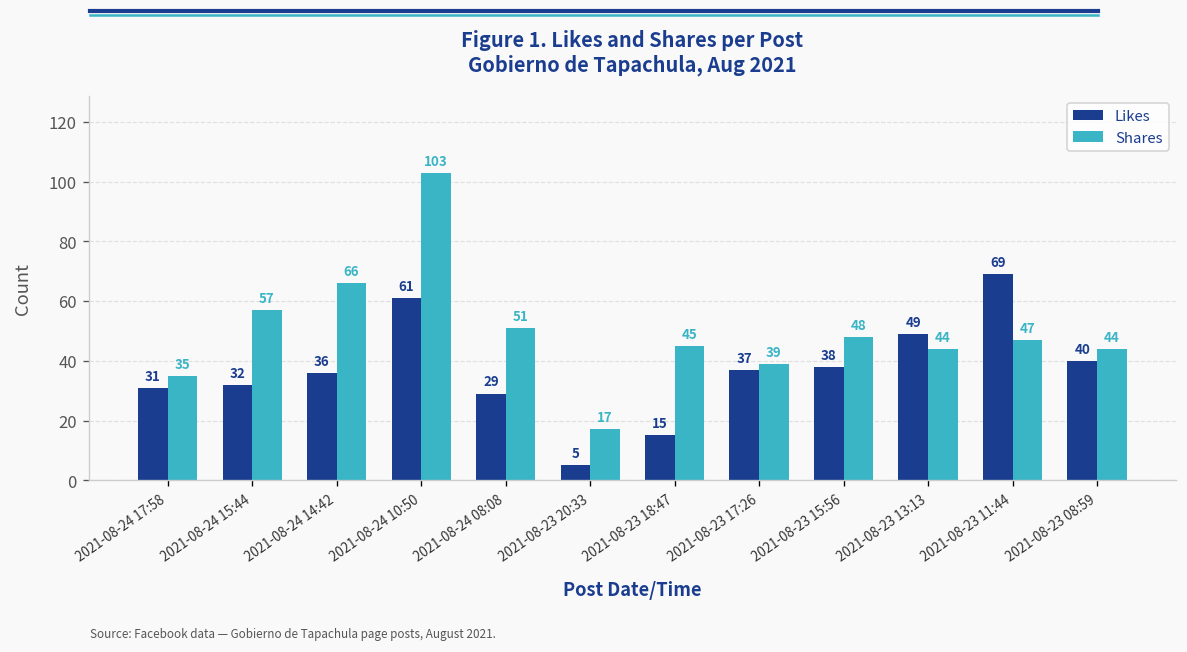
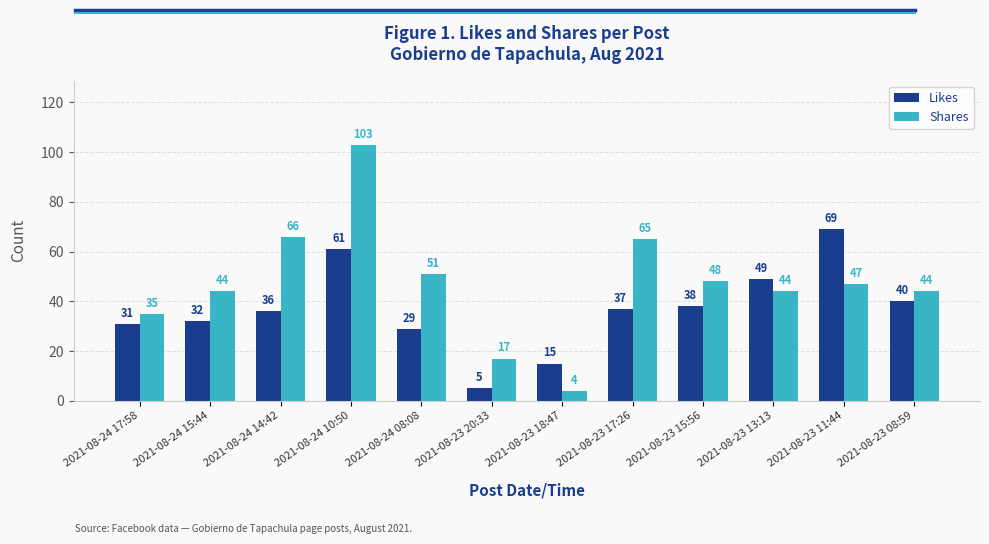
Shares, 2021-08-24 15:44: 57 -> 44
Shares, 2021-08-23 18:47: 45 -> 4
Shares, 2021-08-23 17:26: 39 -> 65
